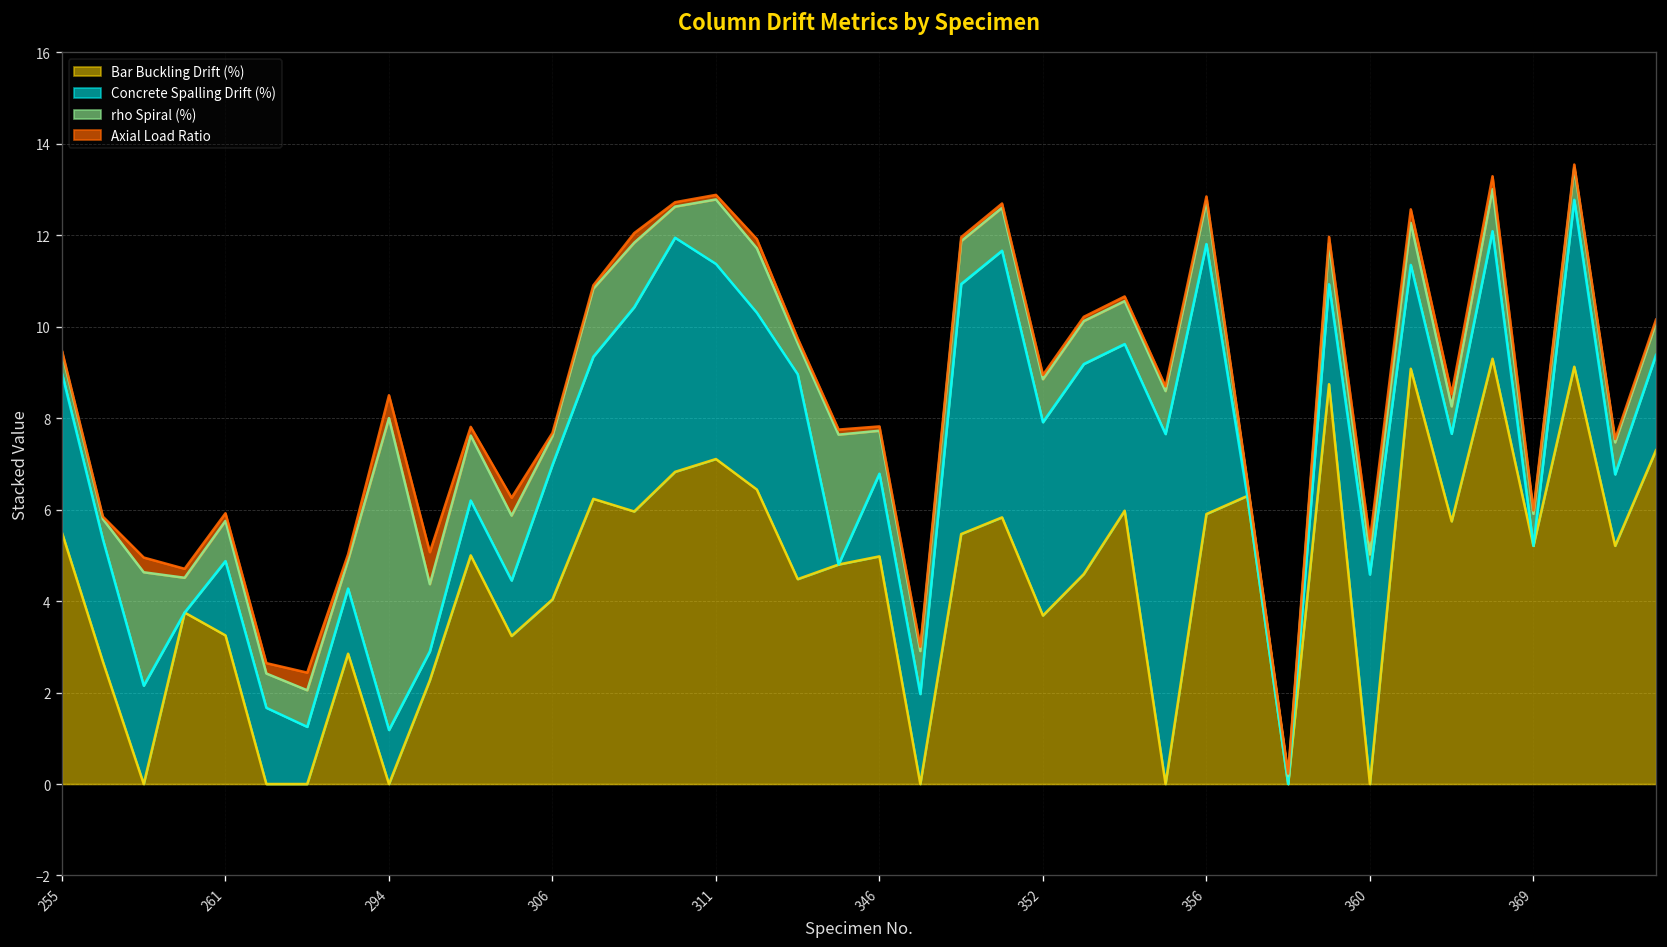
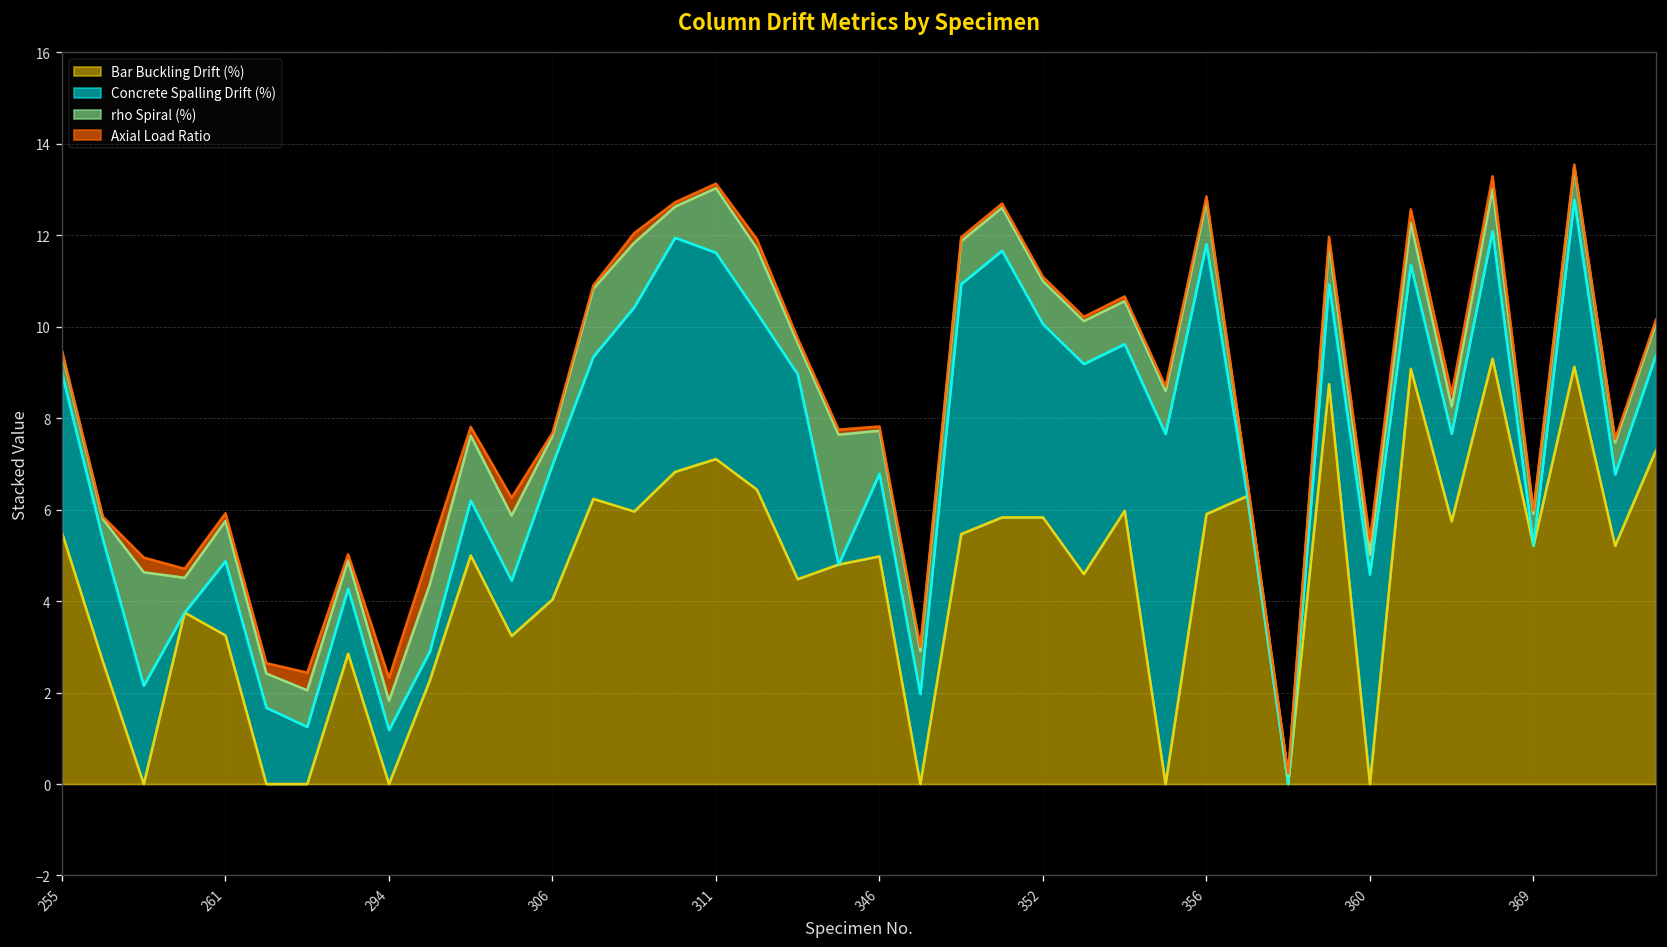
rho Spiral (%), 294: 6.8 -> 0.6
Concrete Spalling Drift (%), 311: 4.3 -> 4.5
Bar Buckling Drift (%), 352: 3.7 -> 5.8
